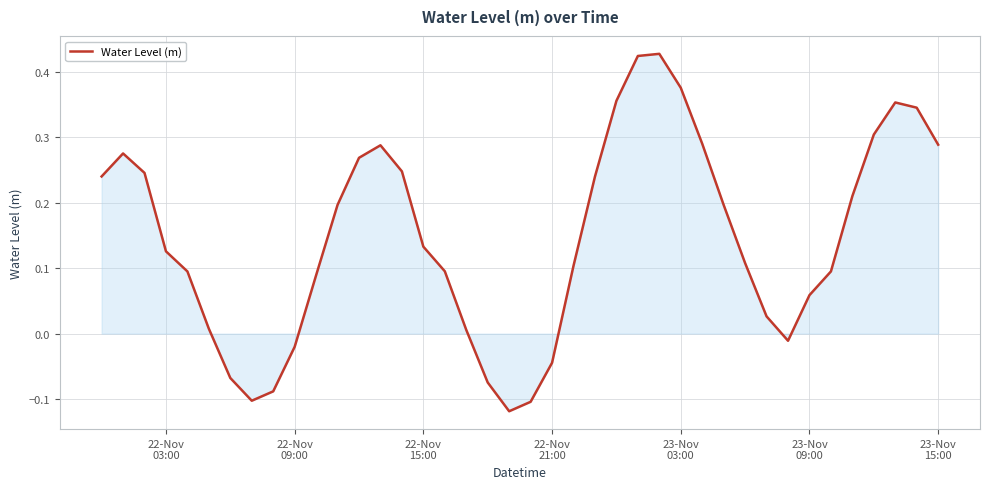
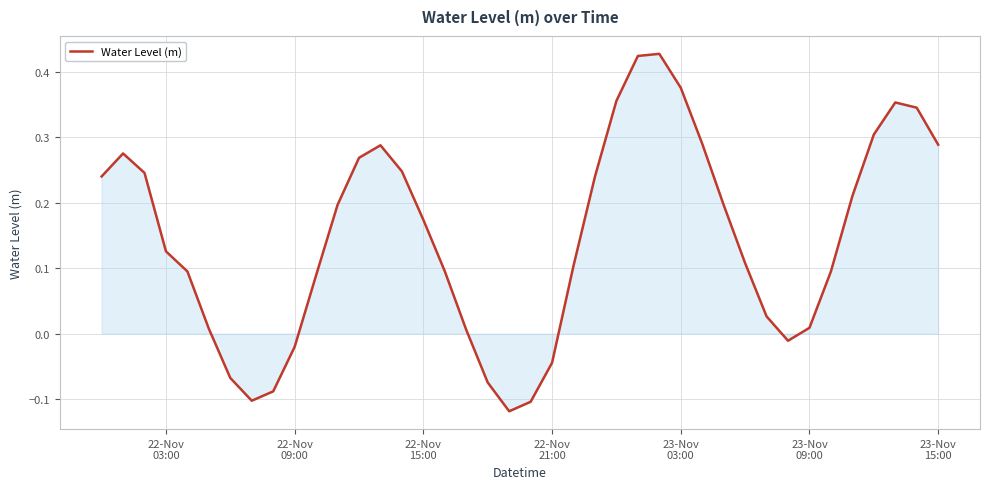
Water Level (m), 22-Nov 15:00: 0.13 -> 0.17
Water Level (m), 23-Nov 09:00: 0.06 -> 0.01
